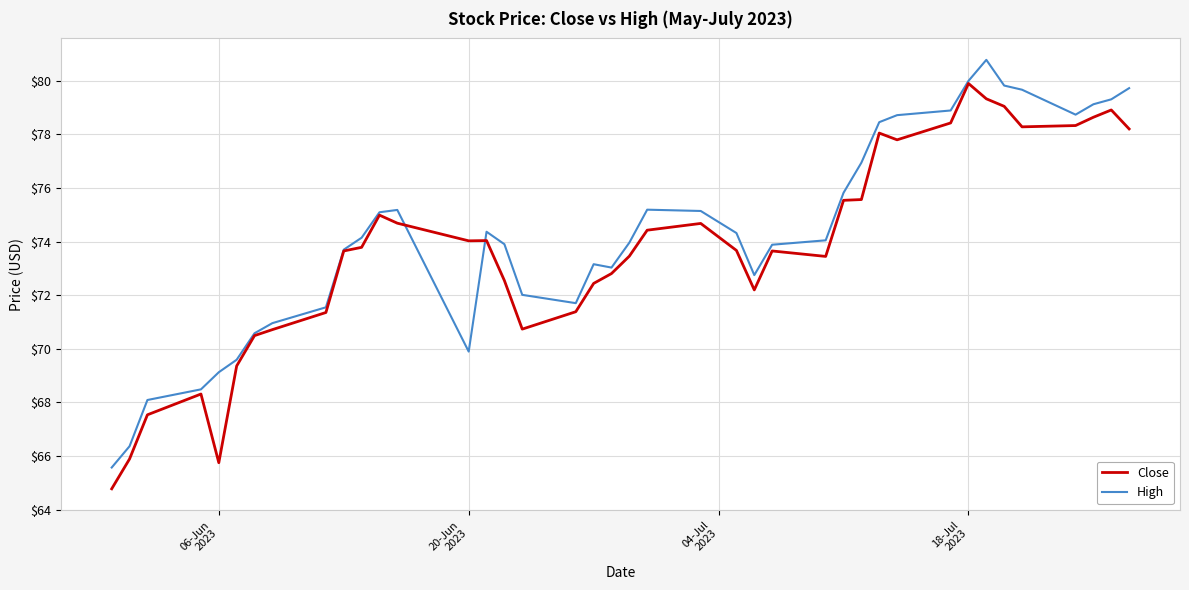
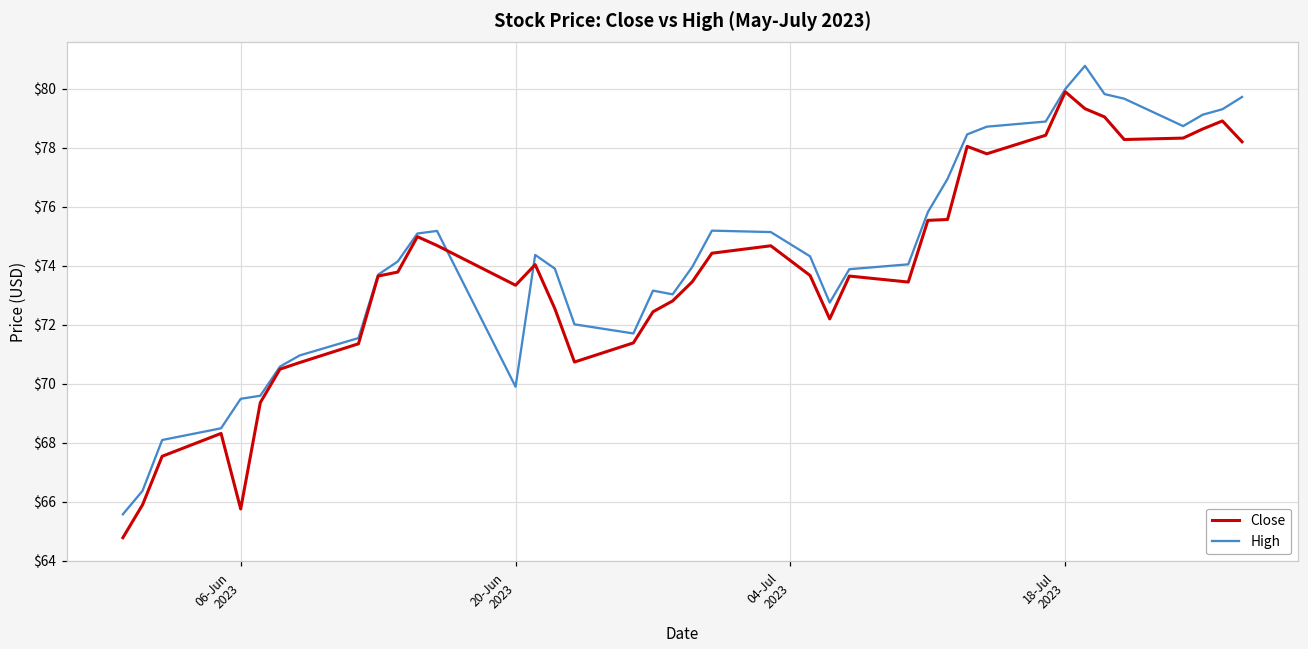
High, 06-Jun 2023: $69.1 -> $69.5
Close, 20-Jun 2023: $74.0 -> $73.3
